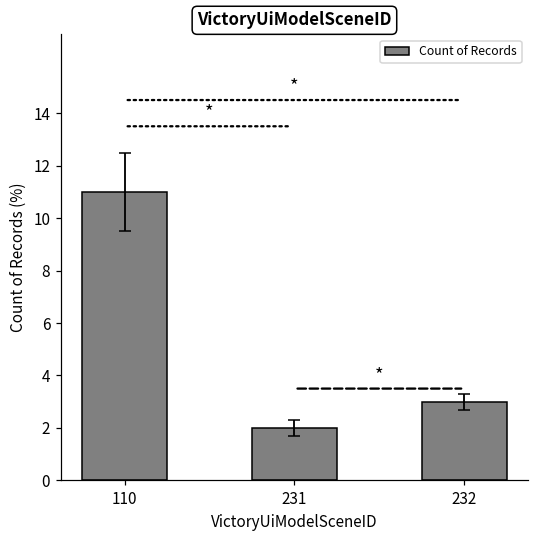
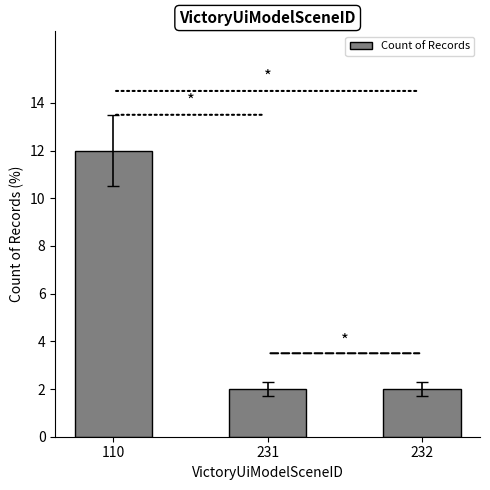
Count of Records, 110: 11 -> 12
Count of Records, 232: 3 -> 2
